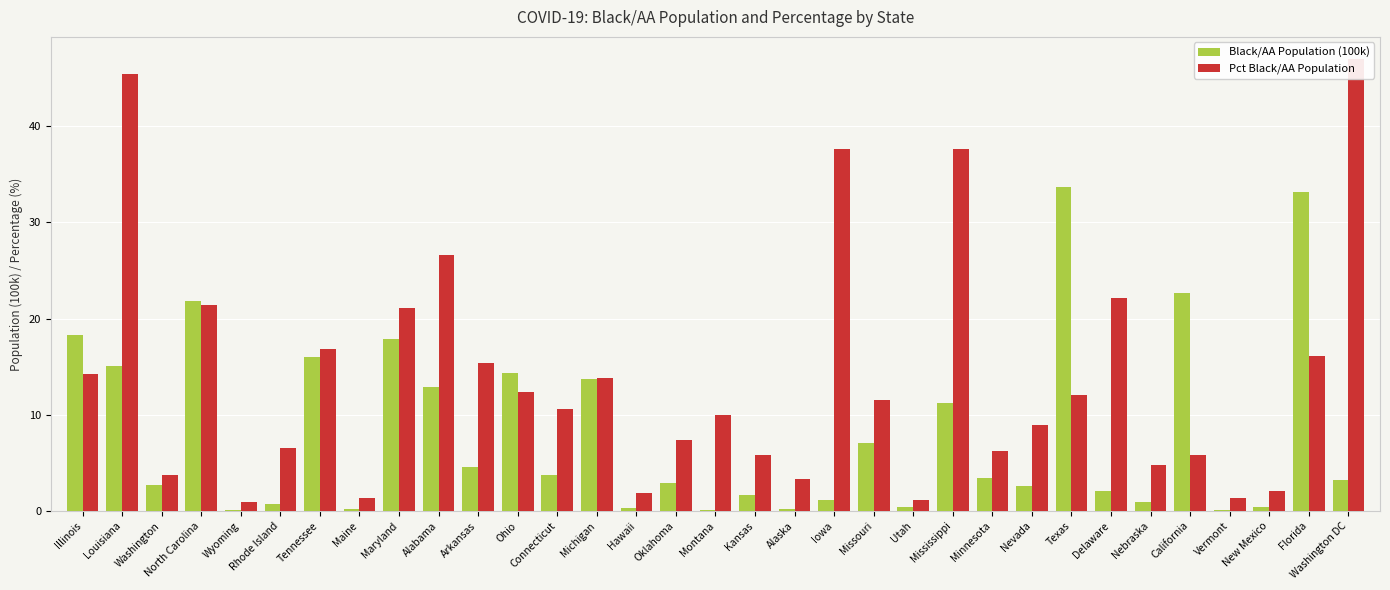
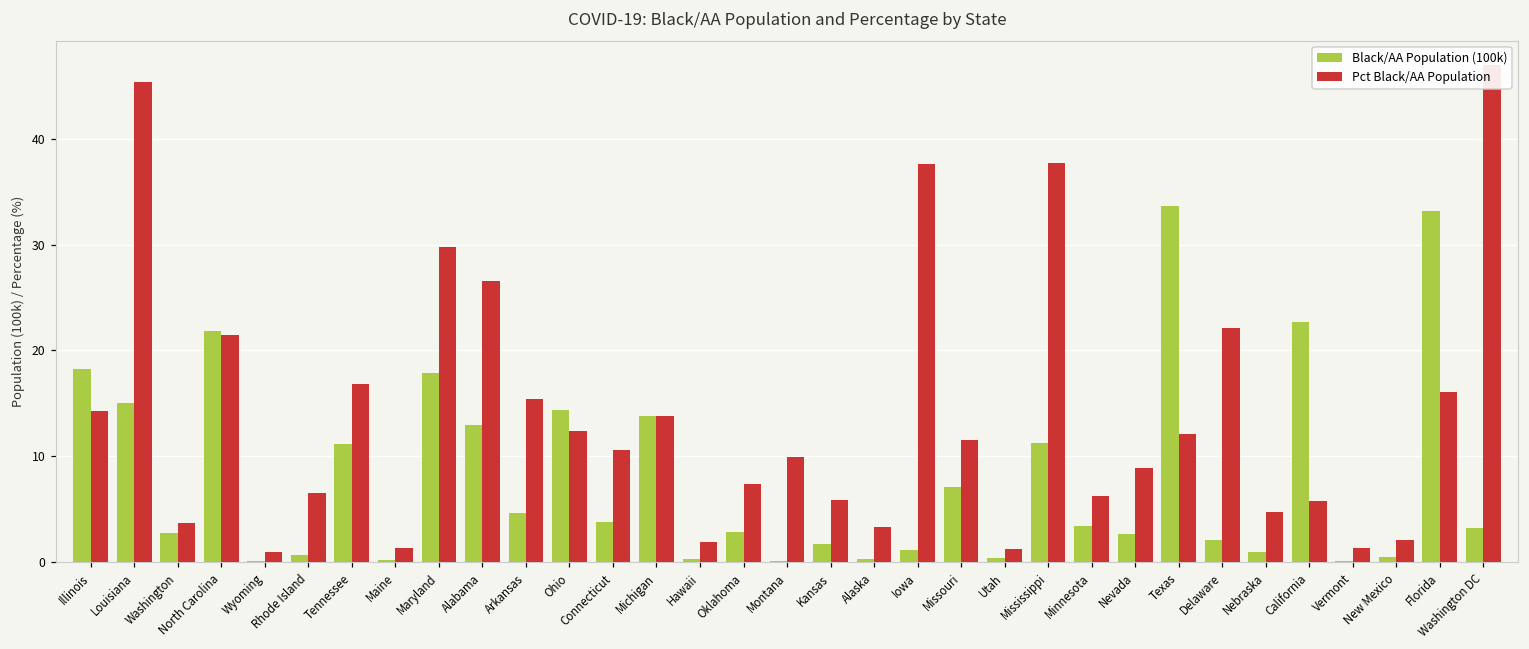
Black/AA Population (100k), Tennessee: 16 -> 11
Pct Black/AA Population, Maryland: 21 -> 30
